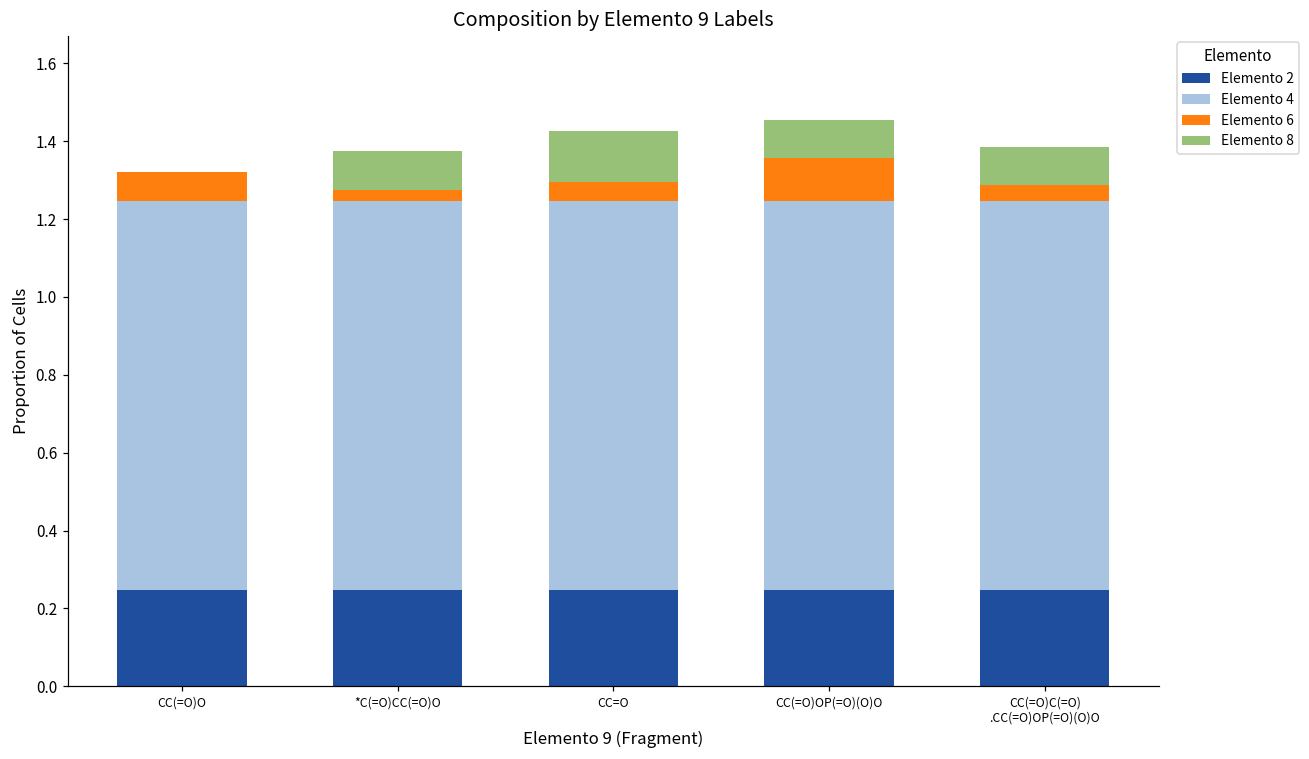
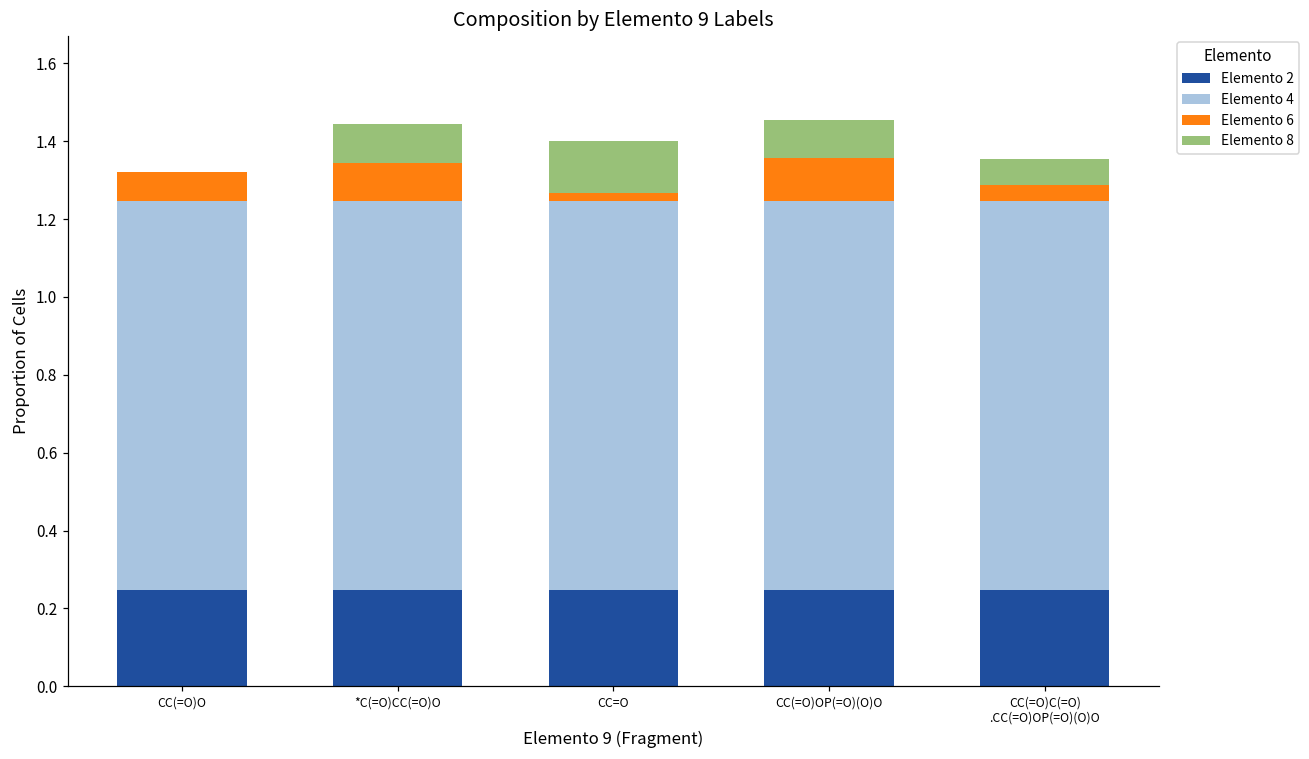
Elemento 6, *C(=O)CC(=O)O: 0.03 -> 0.10
Elemento 6, CC=O: 0.05 -> 0.02
Elemento 8, CC(=O)C(=O) .CC(=O)OP(=O)(O)O: 0.10 -> 0.07
